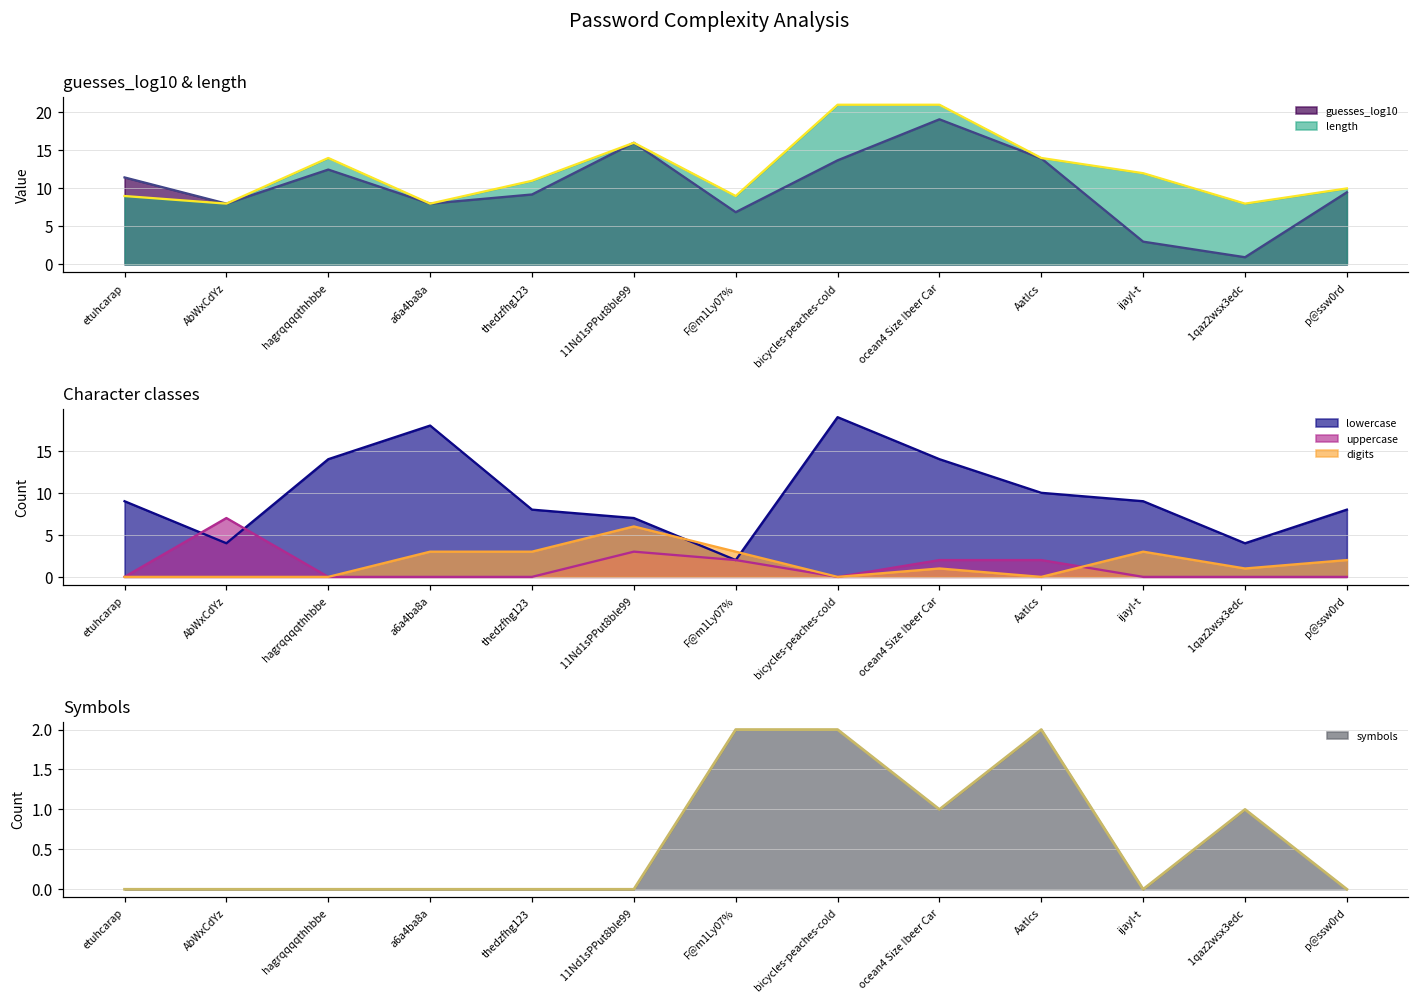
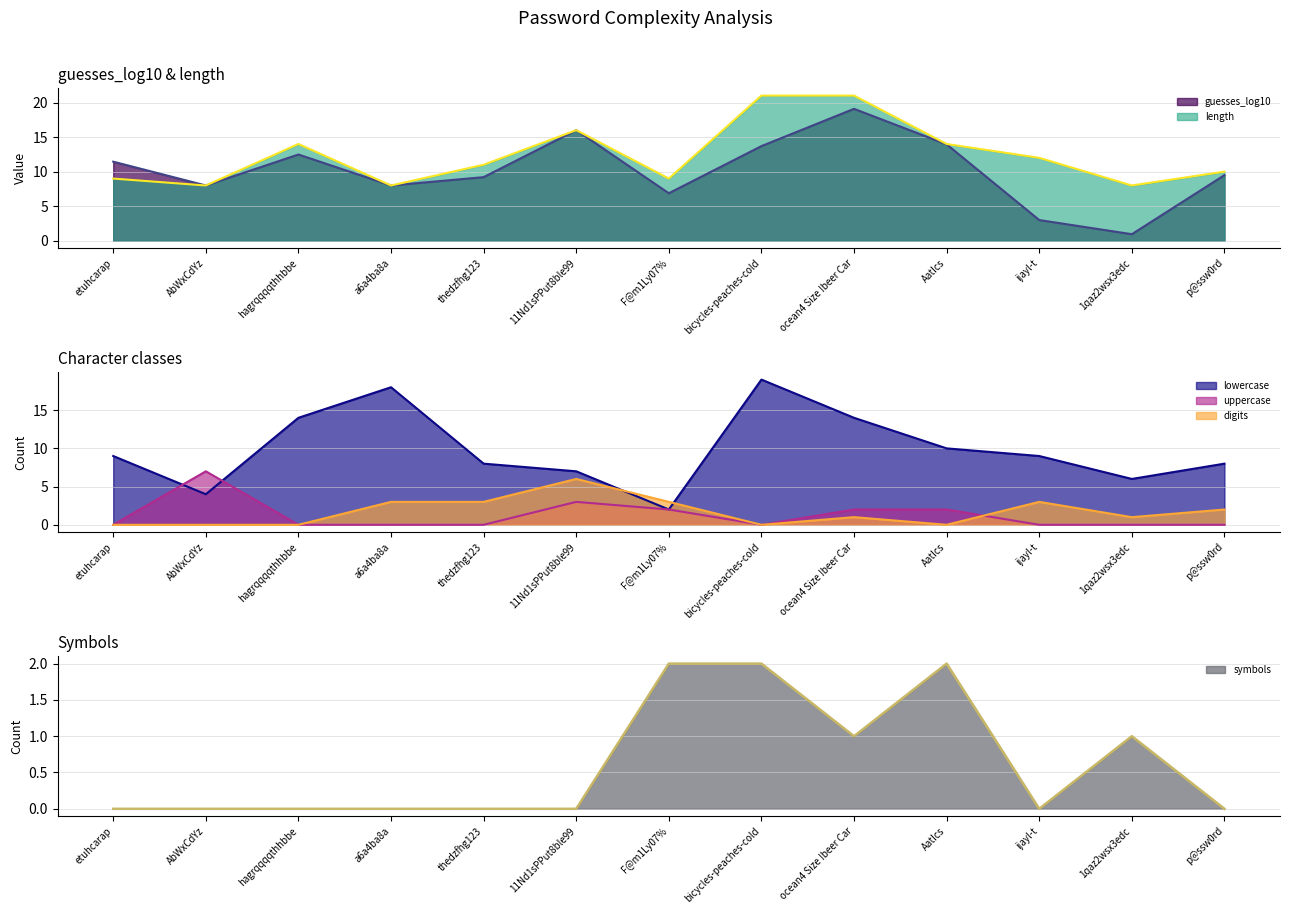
Character classes, lowercase, 1qaz2wsx3edc: 4 -> 6
